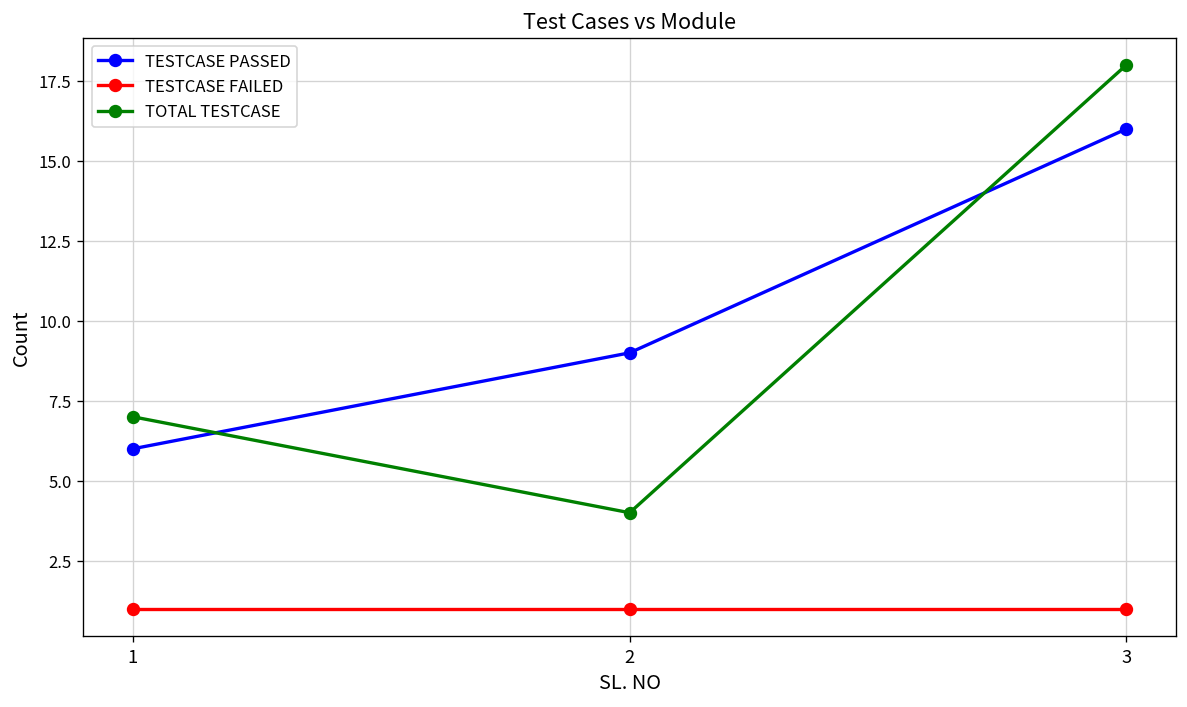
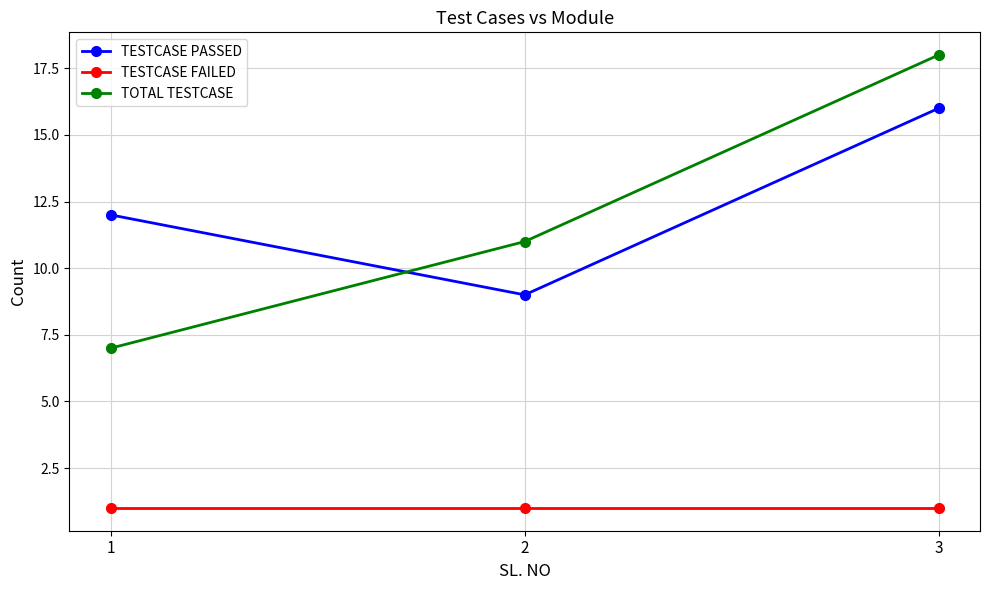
TESTCASE PASSED, 1: 6 -> 12
TOTAL TESTCASE, 2: 4 -> 11
